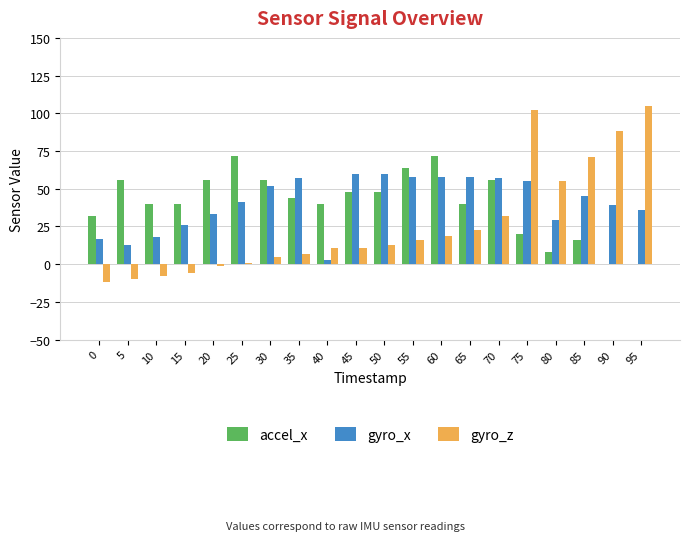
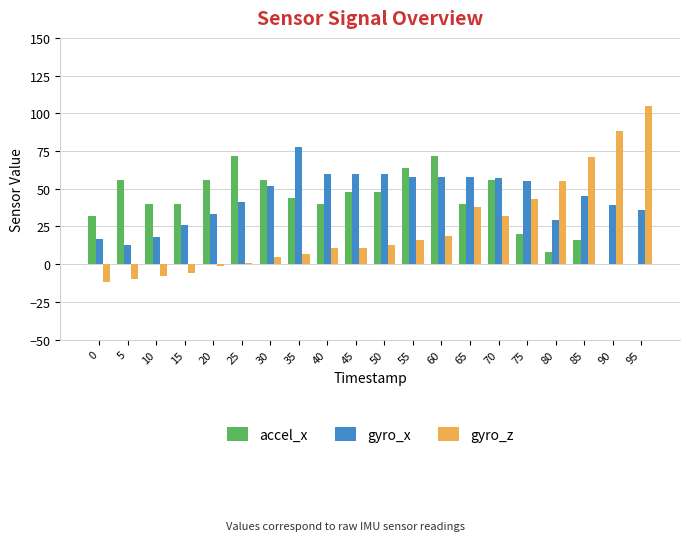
gyro_x, 35: 57 -> 78
gyro_x, 40: 3 -> 60
gyro_z, 65: 23 -> 38
gyro_z, 75: 102 -> 43
